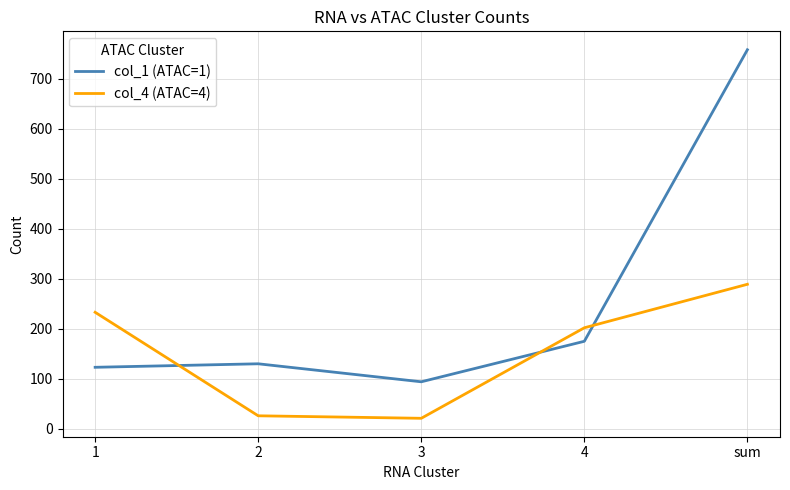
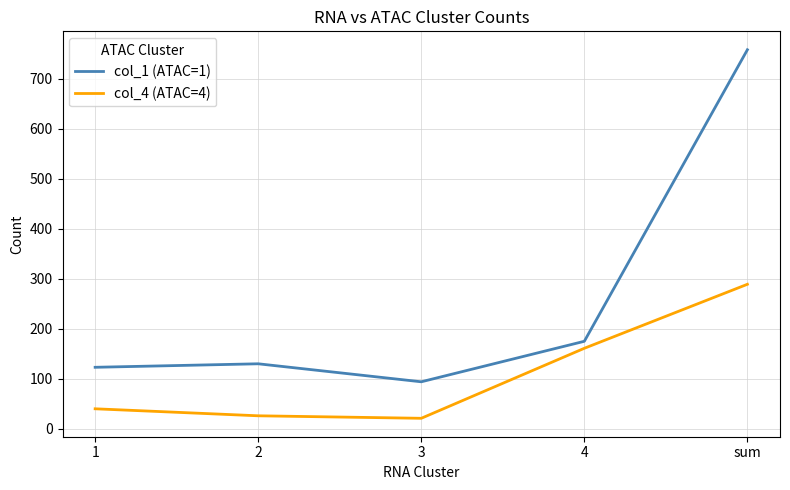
col_4 (ATAC=4), 1: 230 -> 40
col_4 (ATAC=4), 4: 200 -> 160
